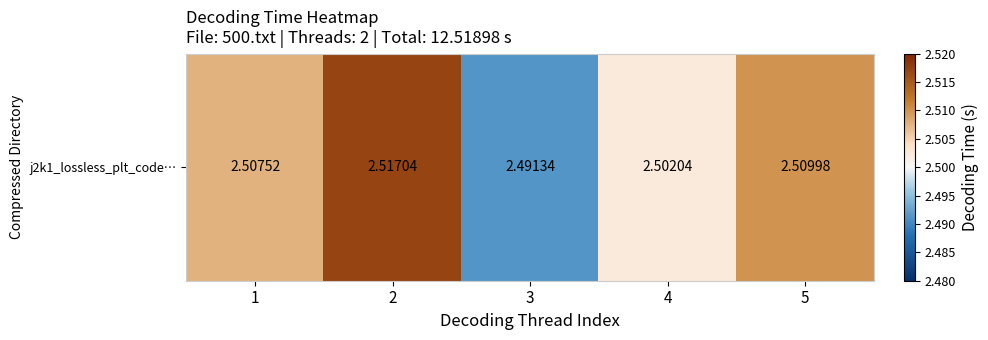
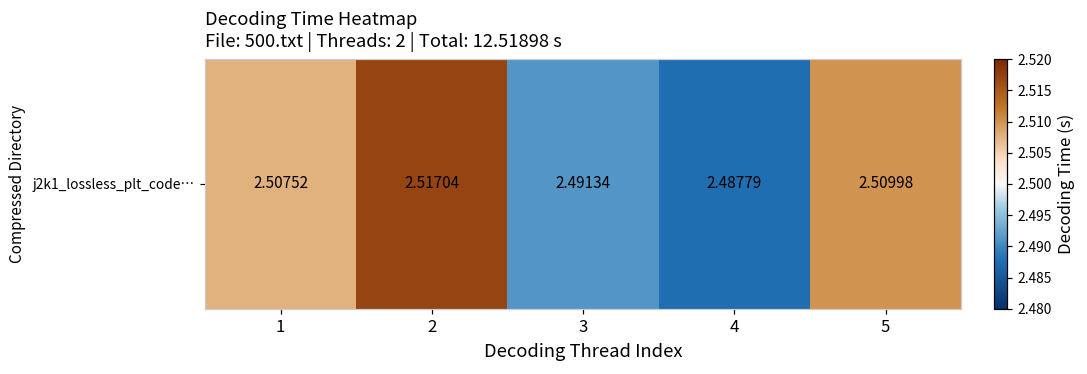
j2k1_lossless_plt_code…, 4: 2.50204 -> 2.48779
